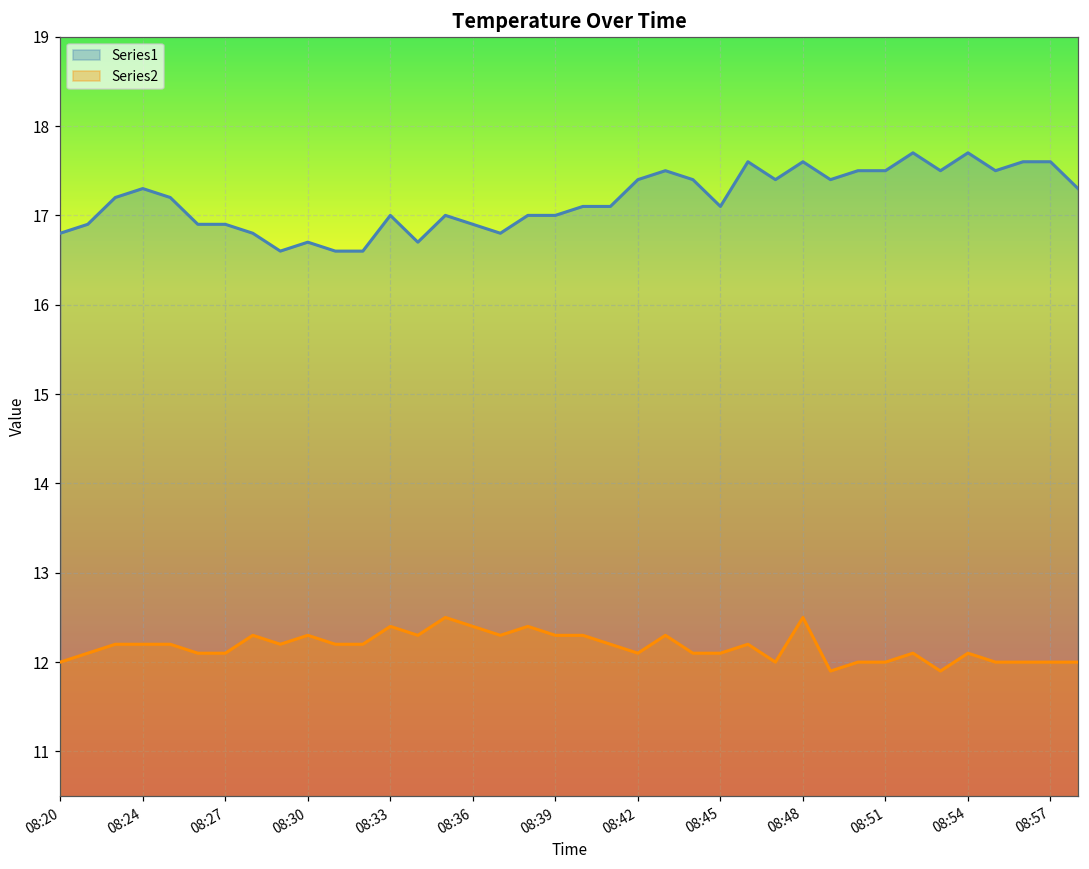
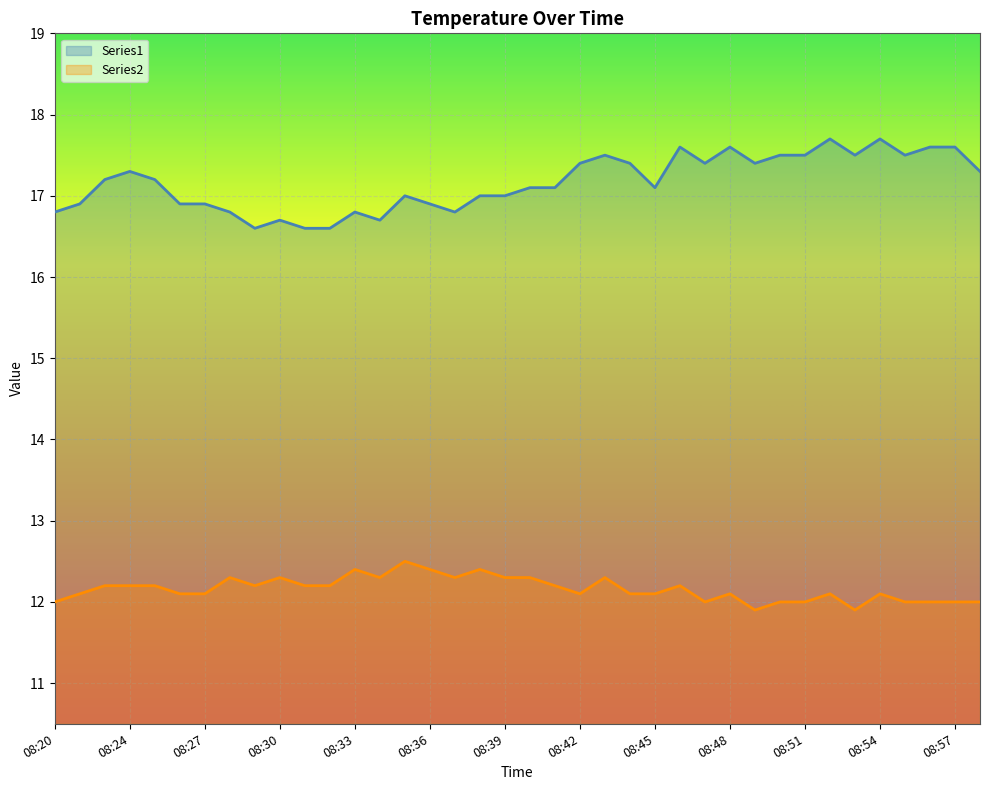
Series1, 08:33: 17.0 -> 16.8
Series2, 08:48: 12.5 -> 12.1
